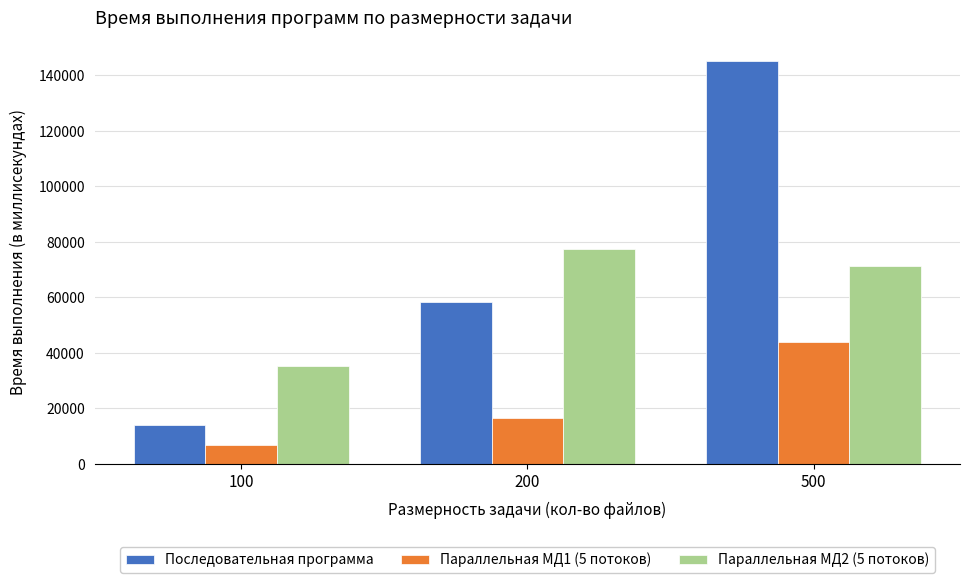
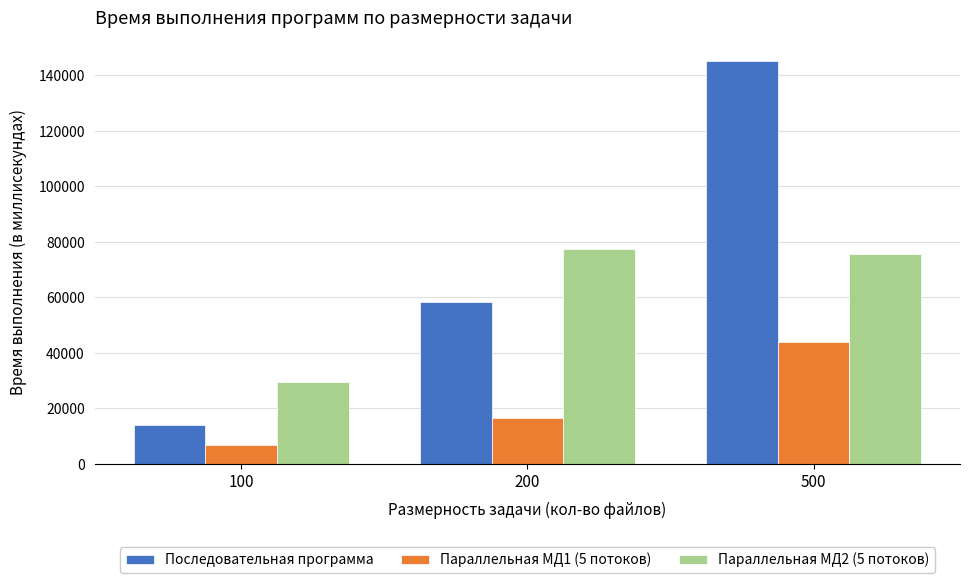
Параллельная МД2 (5 потоков), 100: 35000 -> 29000
Параллельная МД2 (5 потоков), 500: 71000 -> 76000
